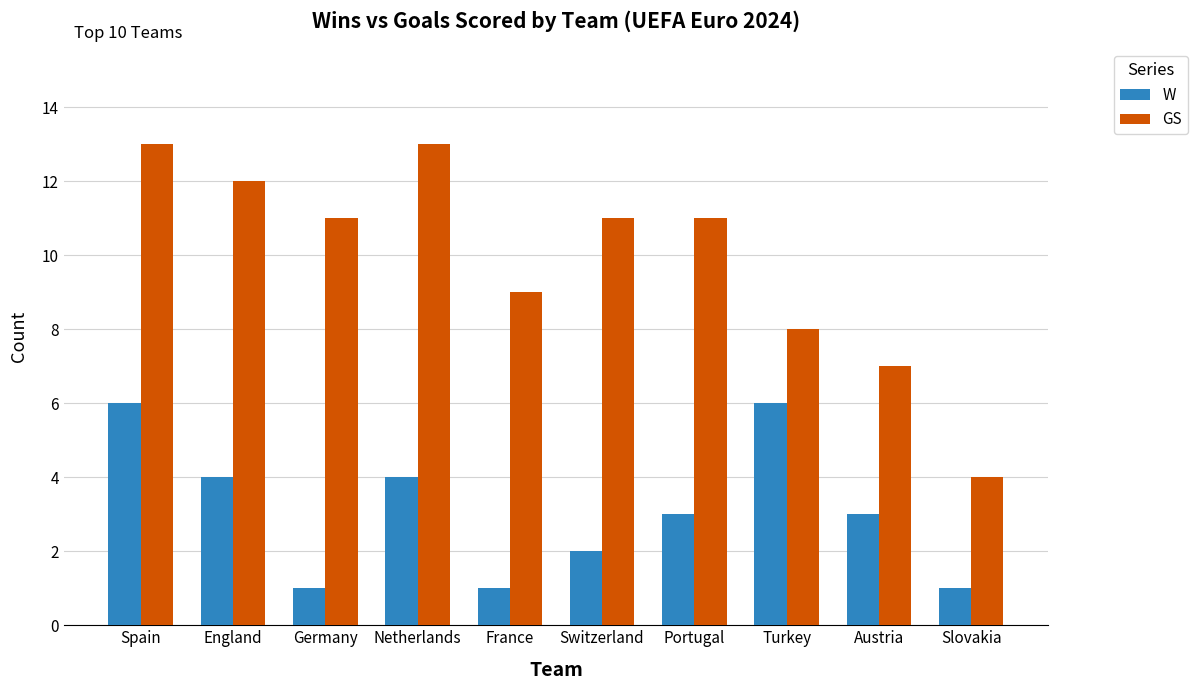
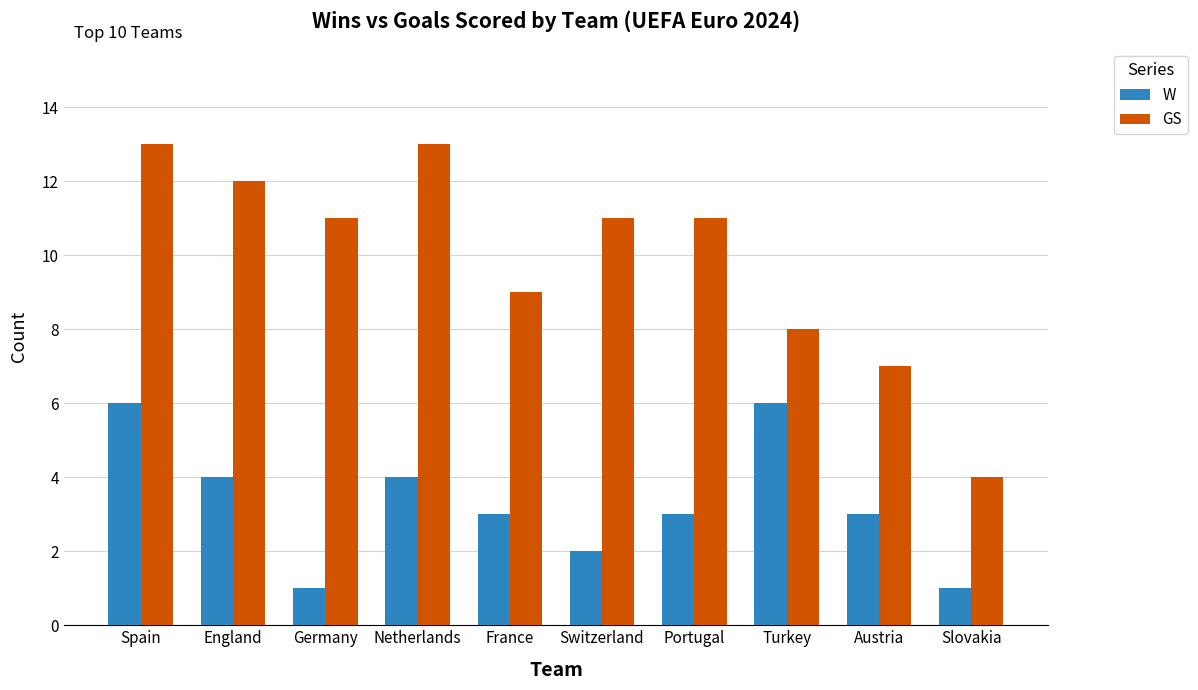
W, France: 1 -> 3
